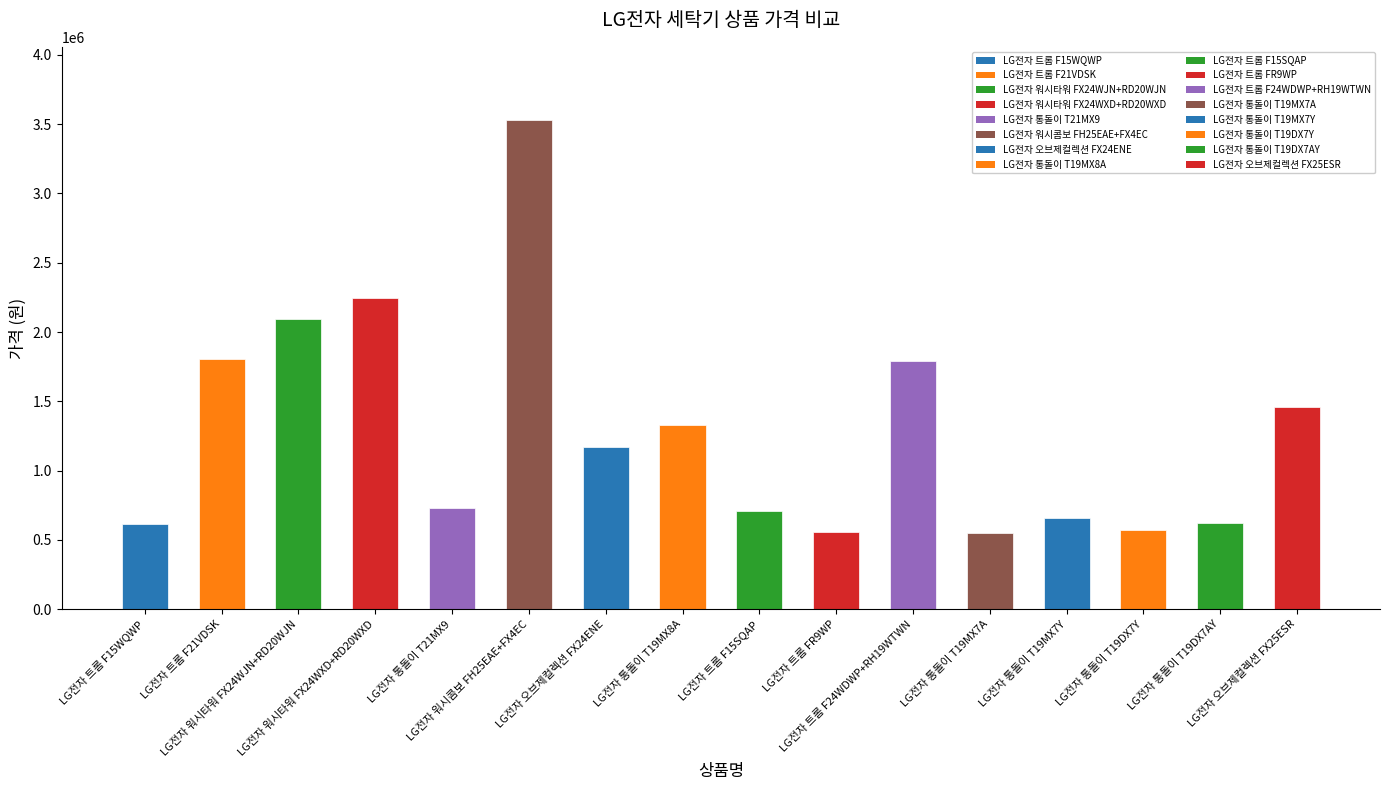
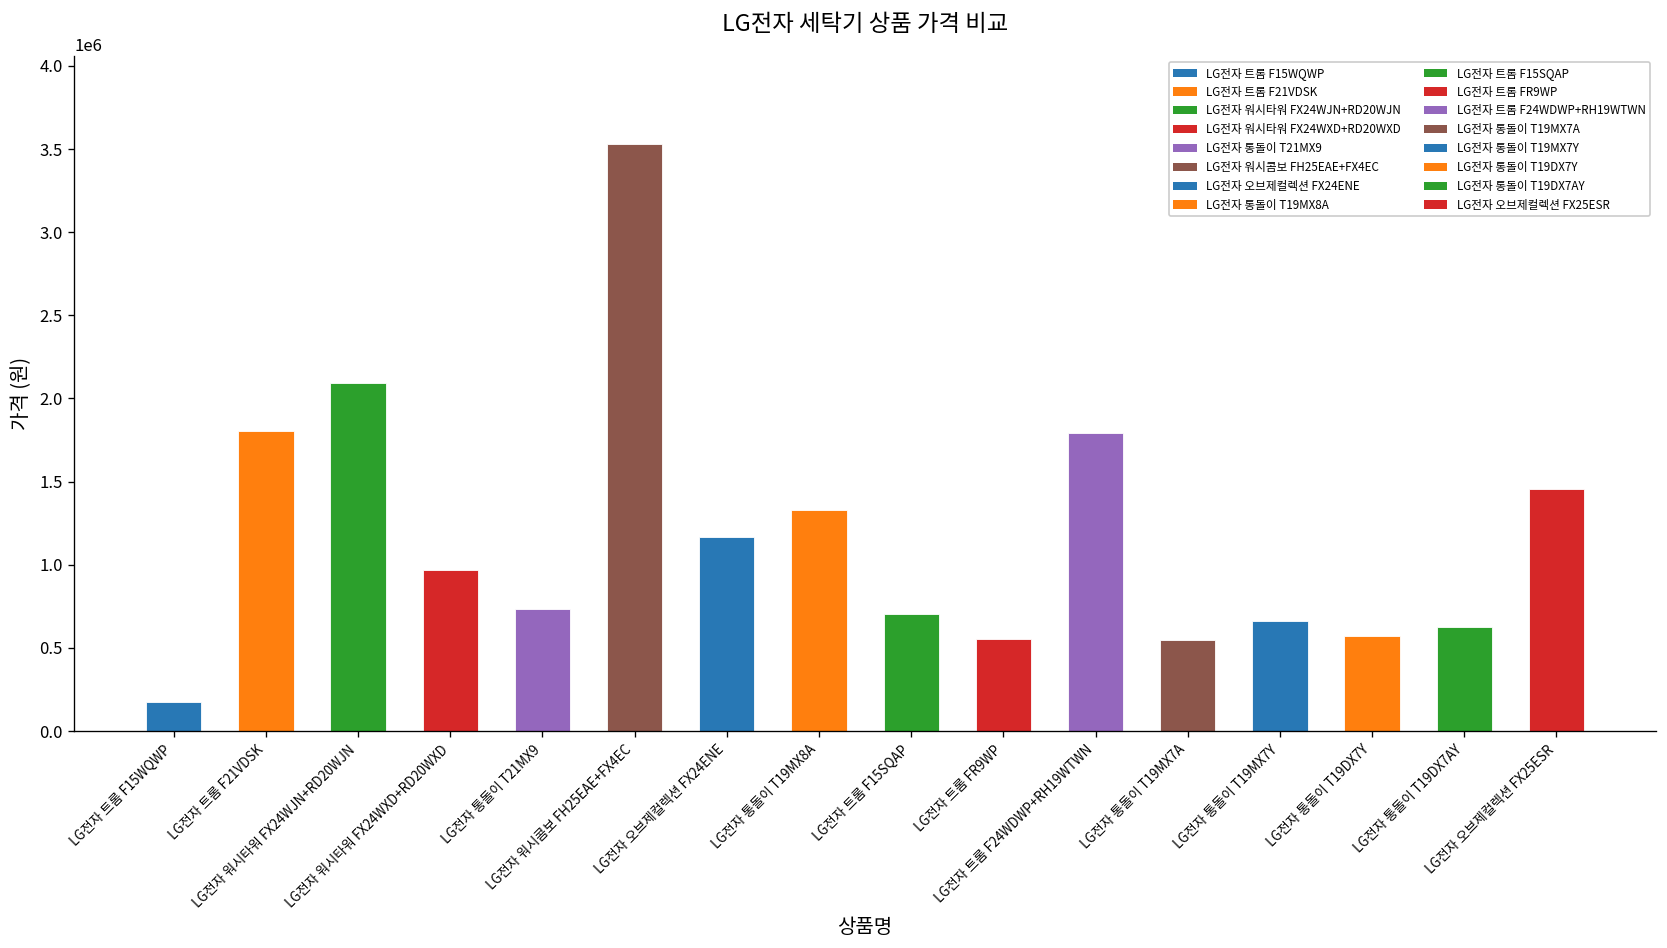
LG전자 트롬 F15WQWP: 610000 -> 170000
LG전자 워시타워 FX24WXD+RD20WXD: 2250000 -> 970000
